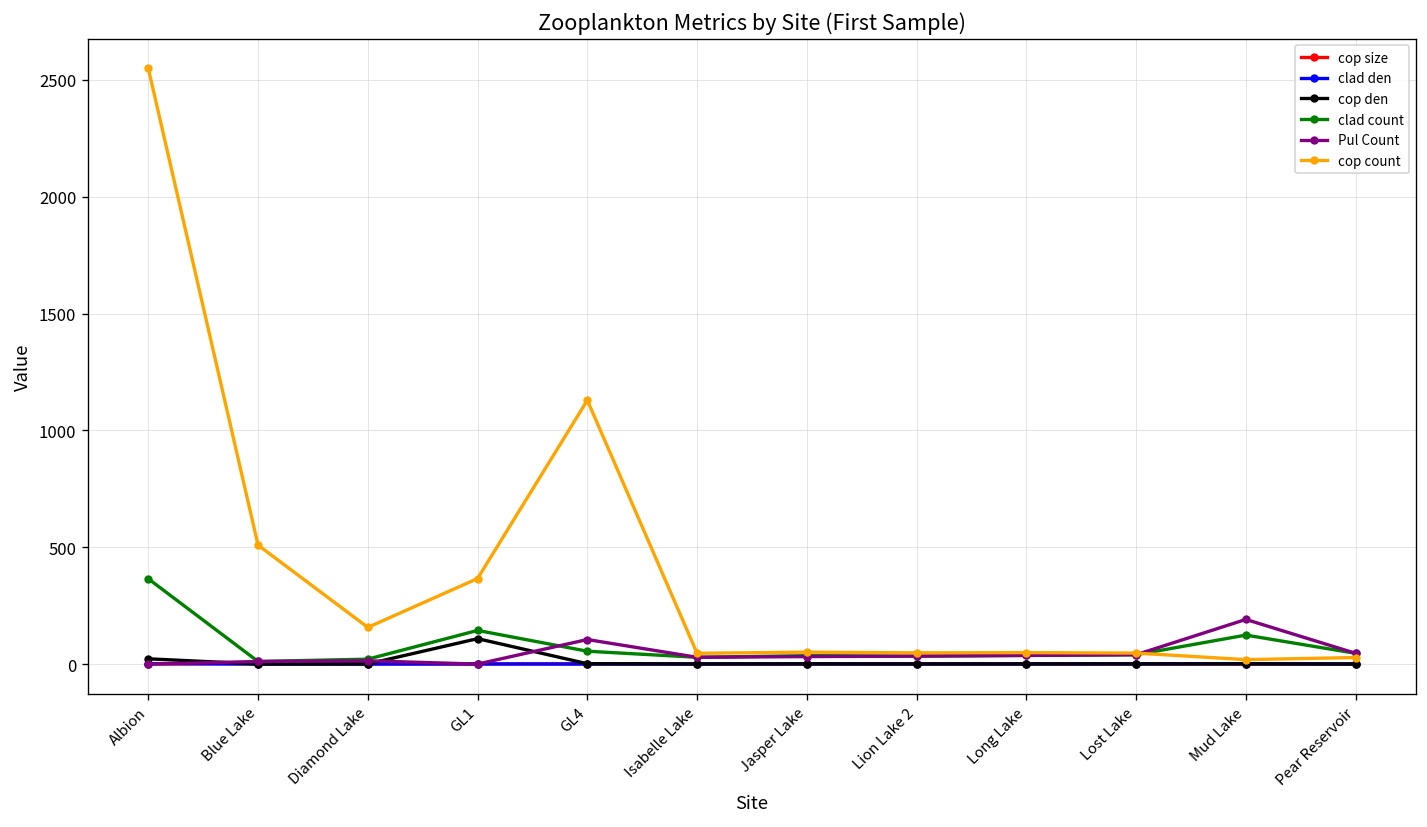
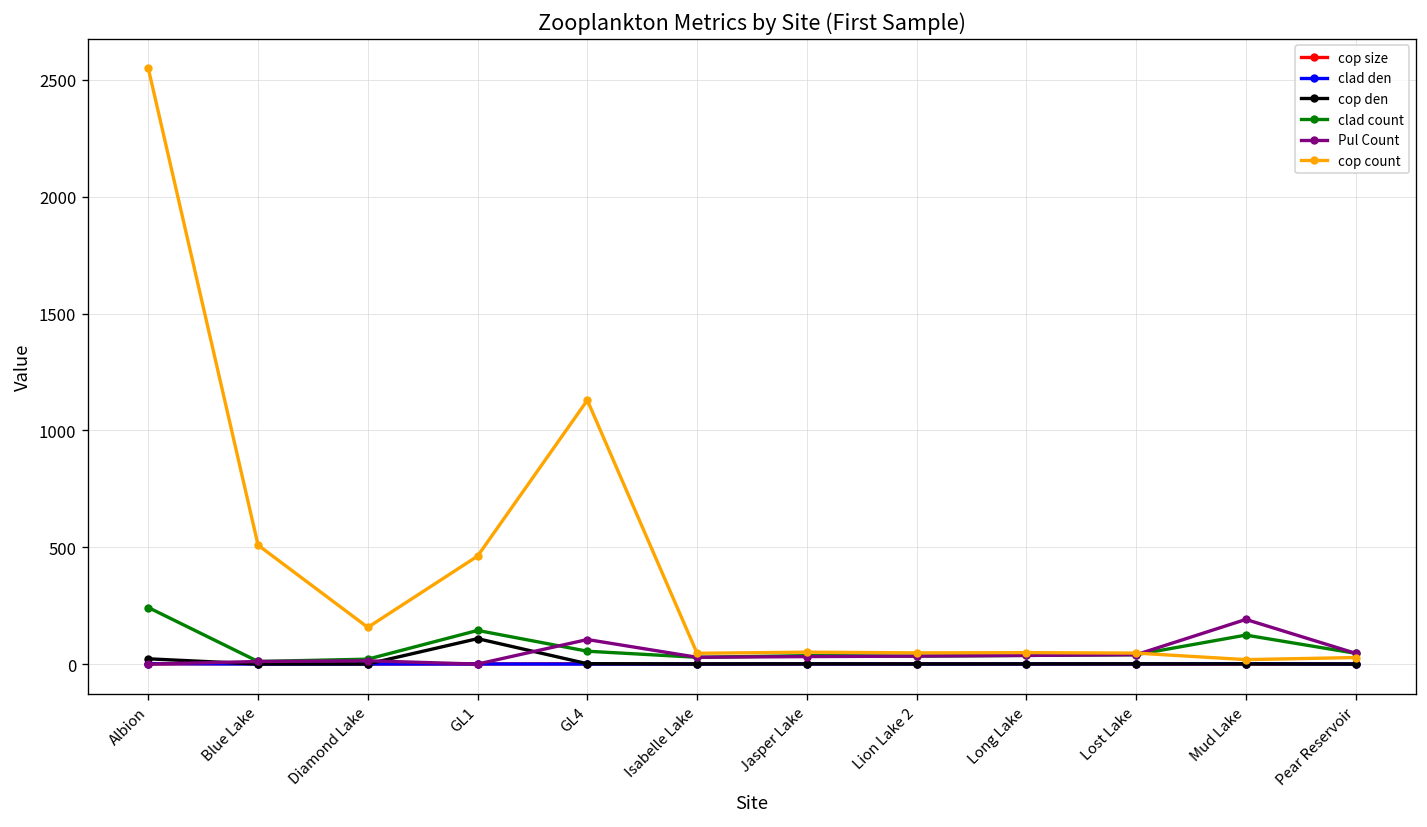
clad count, Albion: 370 -> 240
cop count, GL1: 370 -> 460
